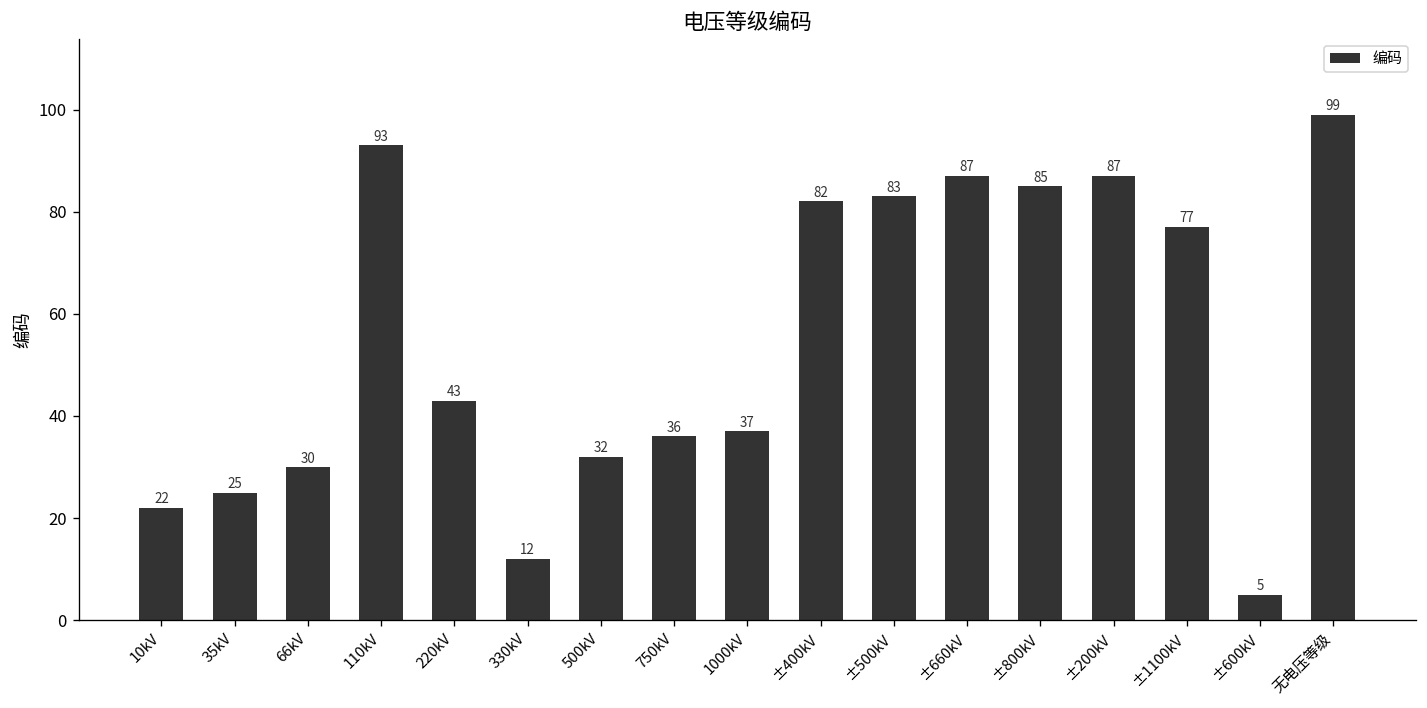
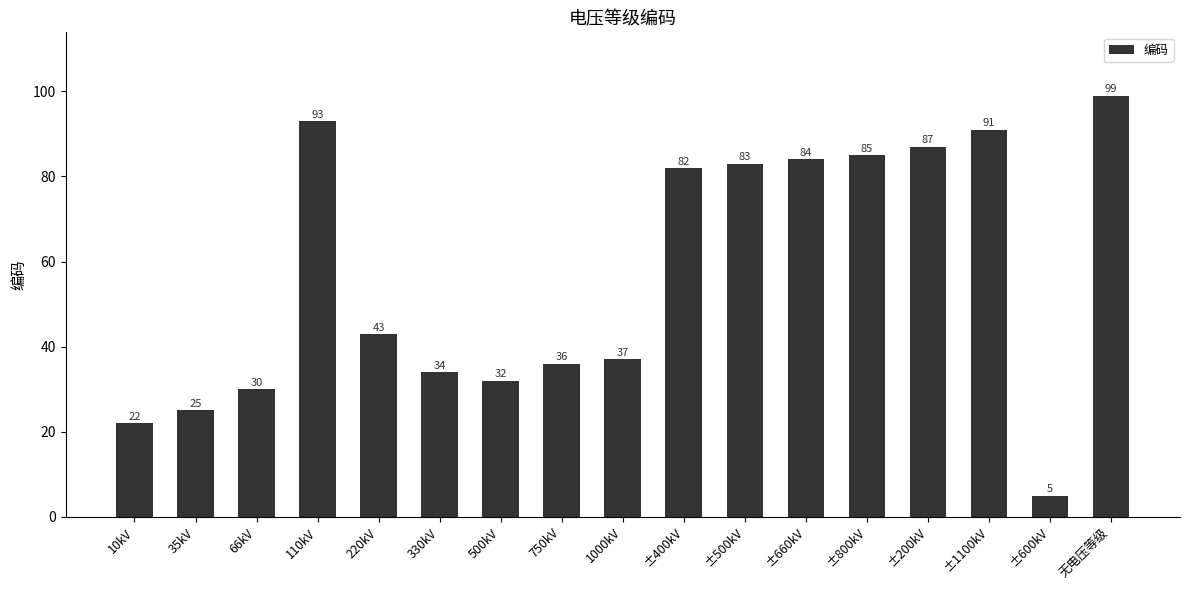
330kV: 12 -> 34
±660kV: 87 -> 84
±1100kV: 77 -> 91
